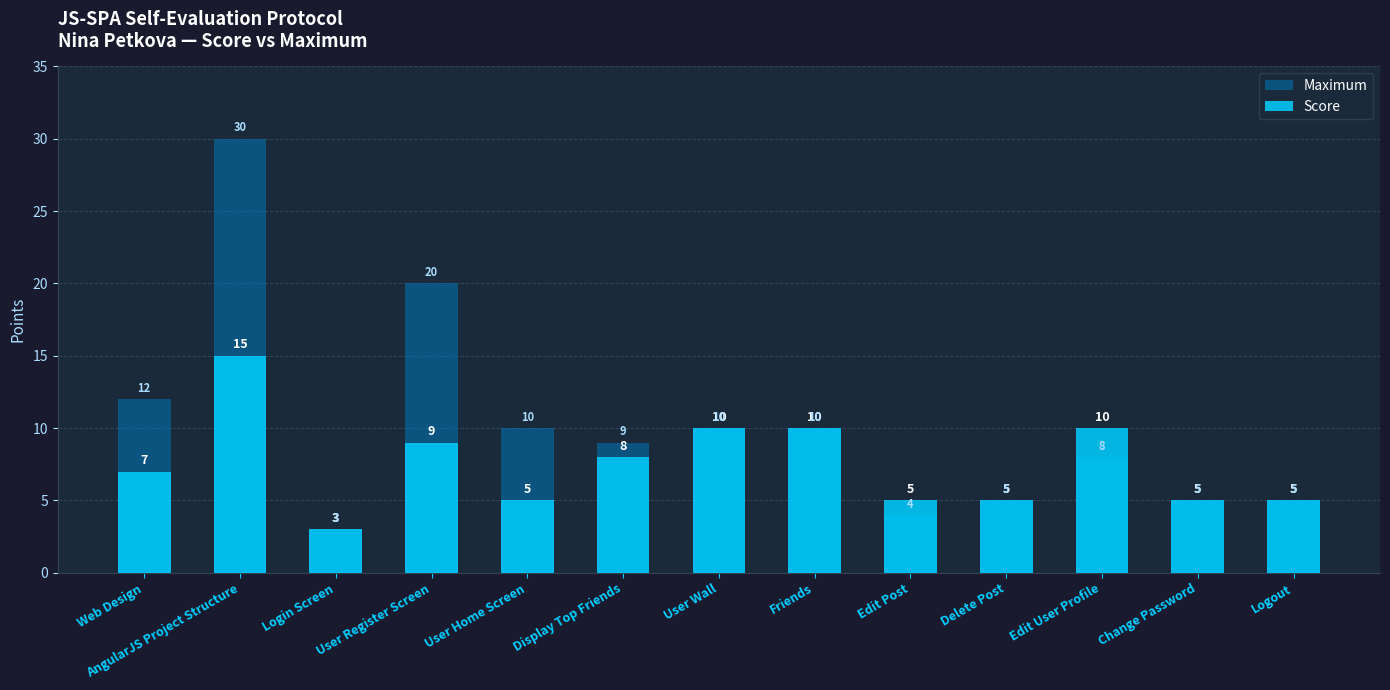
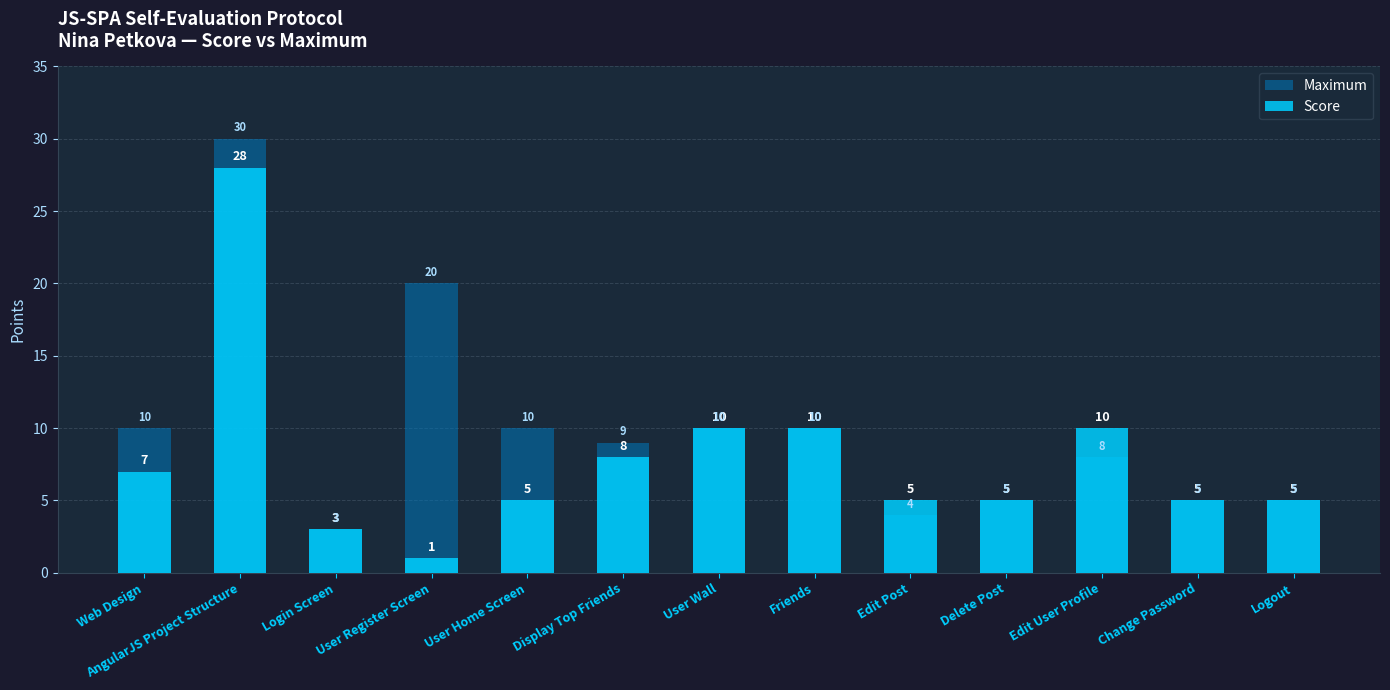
Maximum, Web Design: 12 -> 10
Score, AngularJS Project Structure: 15 -> 28
Score, User Register Screen: 9 -> 1
